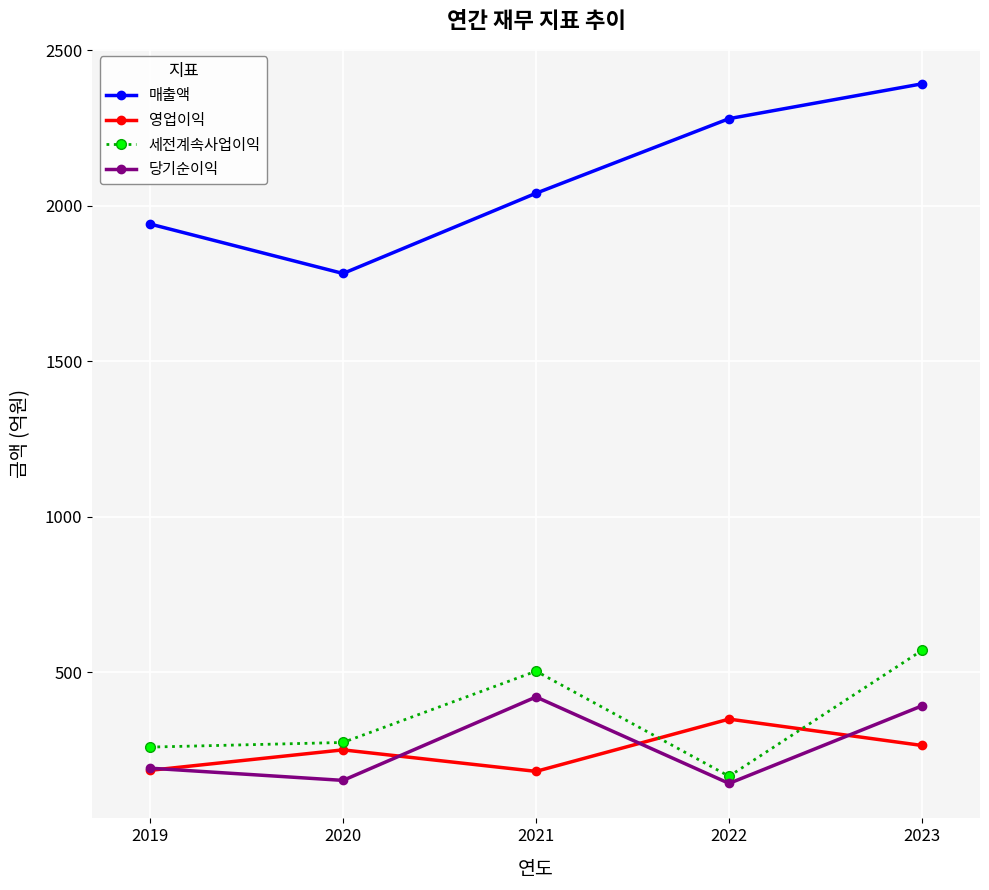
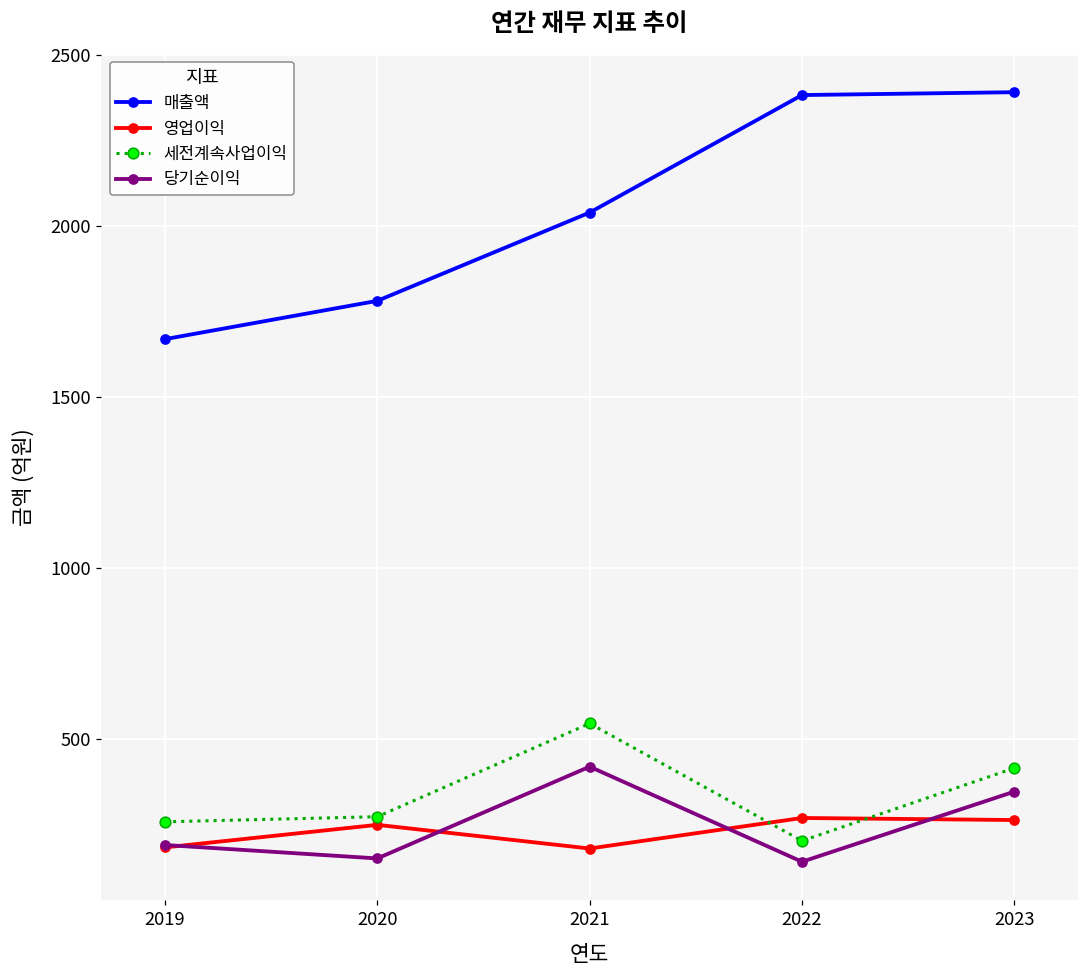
매출액, 2019: 1940 -> 1670
세전계속사업이익, 2021: 500 -> 550
매출액, 2022: 2280 -> 2380
영업이익, 2022: 350 -> 270
세전계속사업이익, 2022: 170 -> 200
세전계속사업이익, 2023: 570 -> 420
당기순이익, 2023: 390 -> 350
